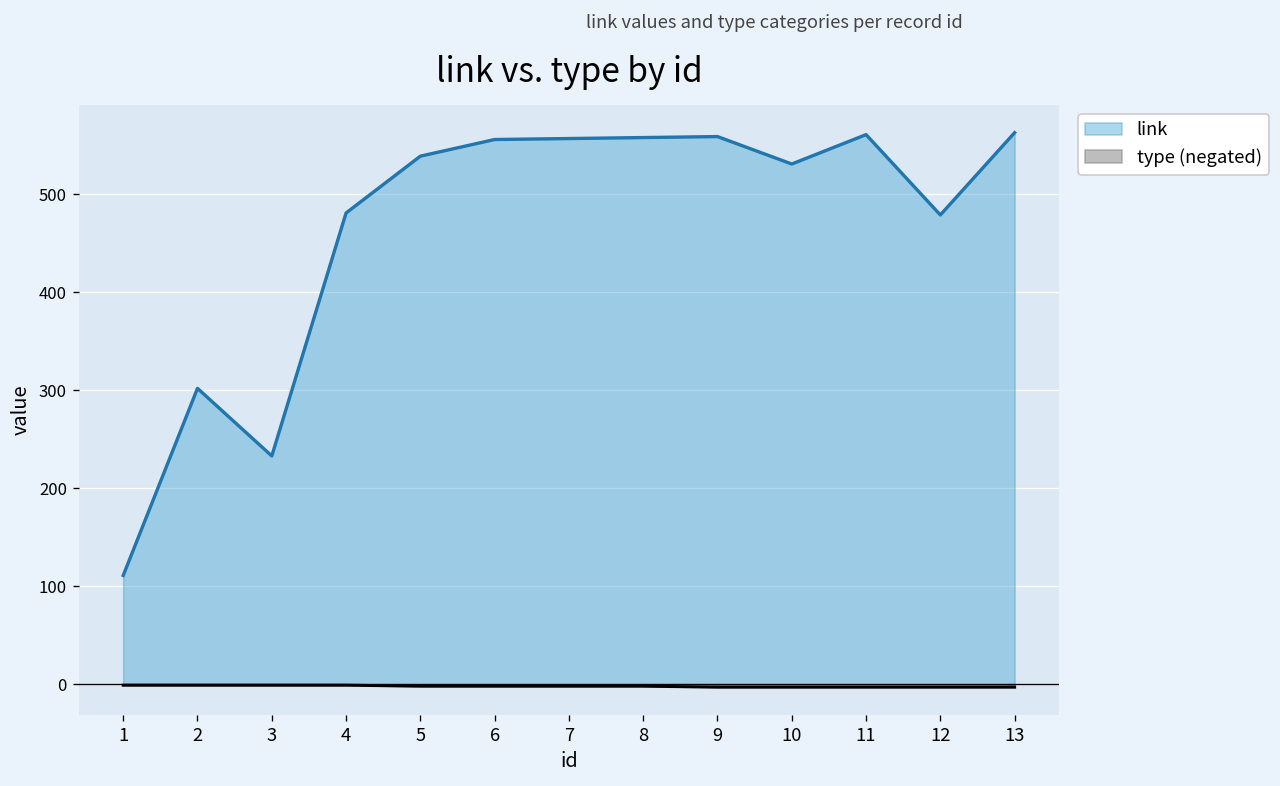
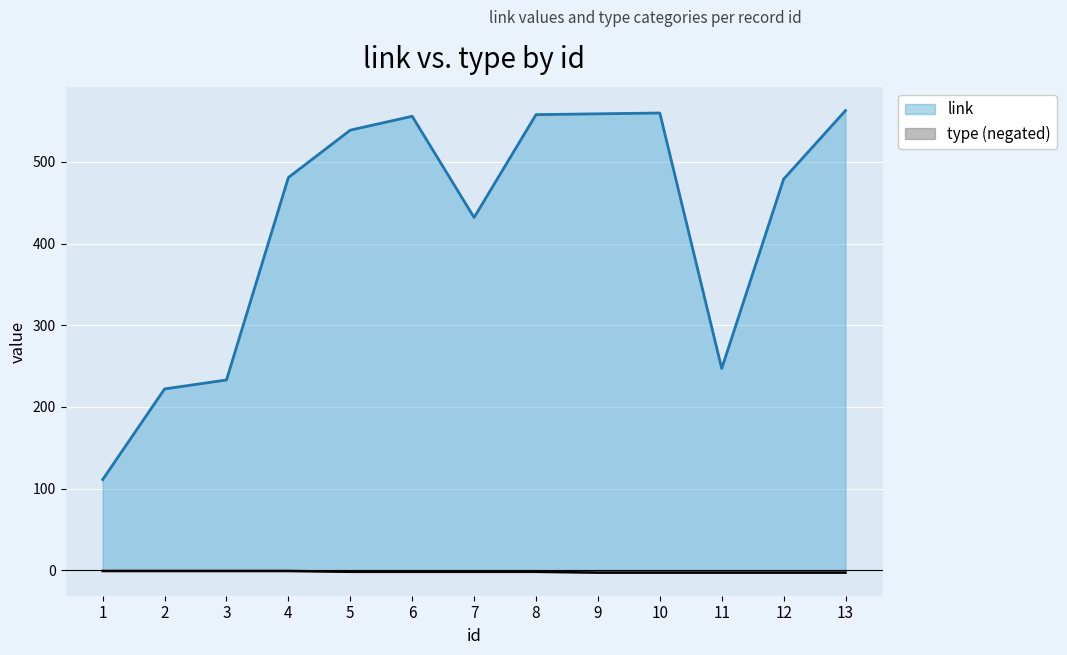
link, 2: 300 -> 220
link, 7: 560 -> 430
link, 10: 530 -> 560
link, 11: 560 -> 250
